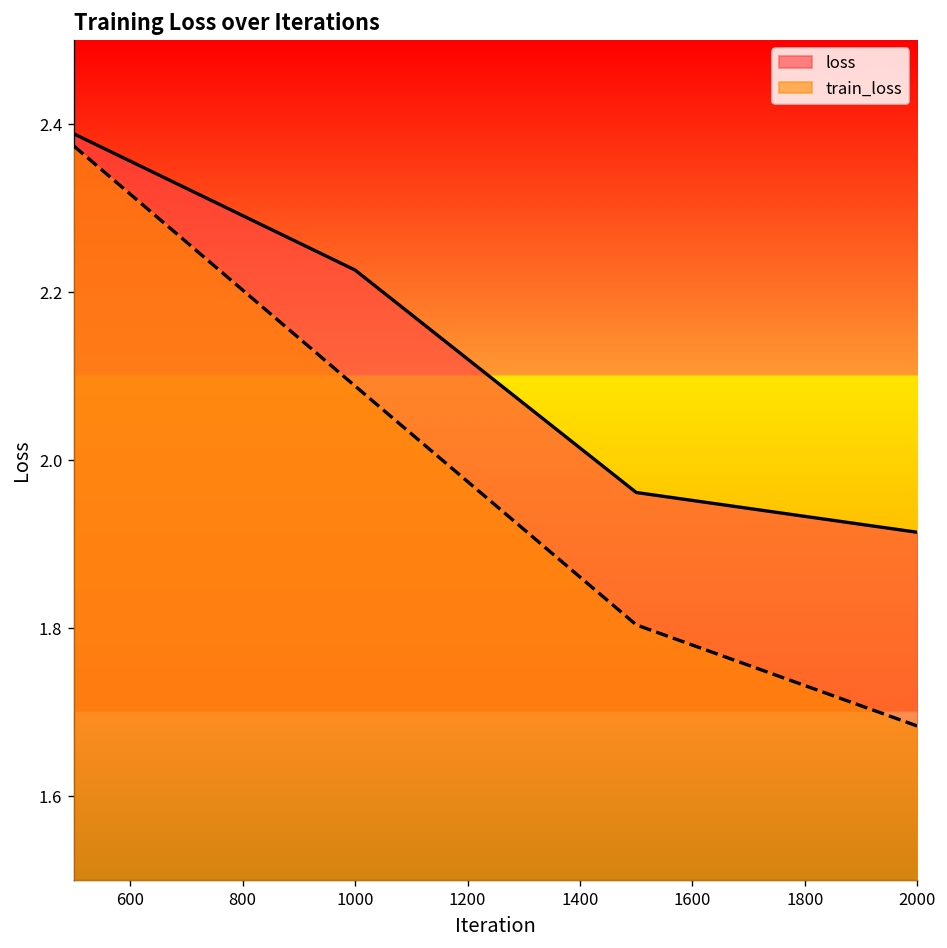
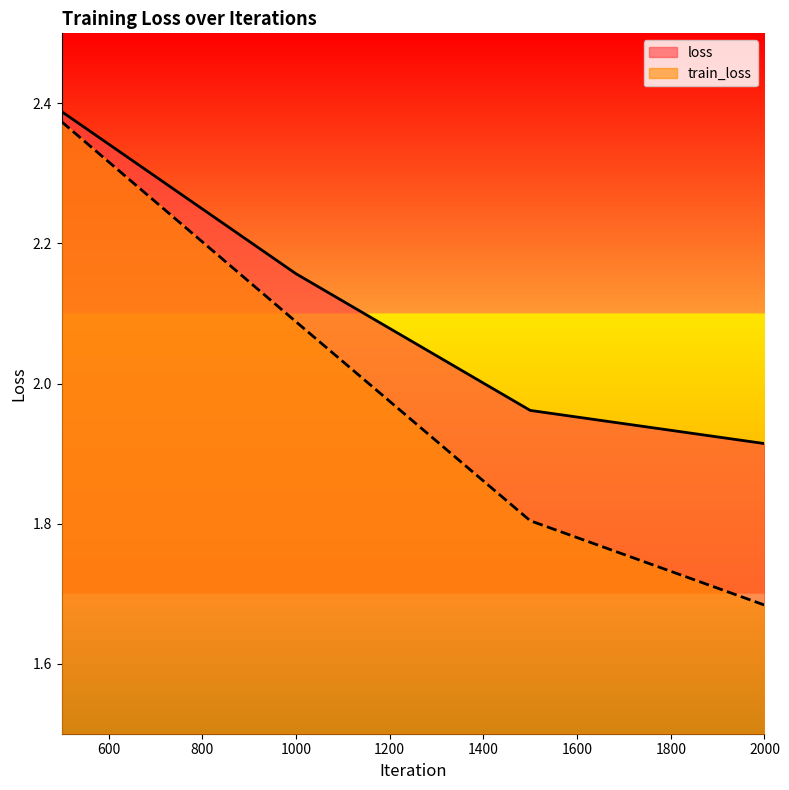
loss, 1000: 2.23 -> 2.16
